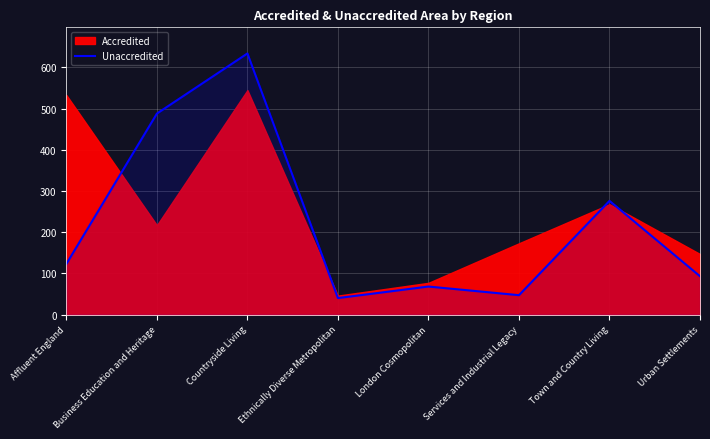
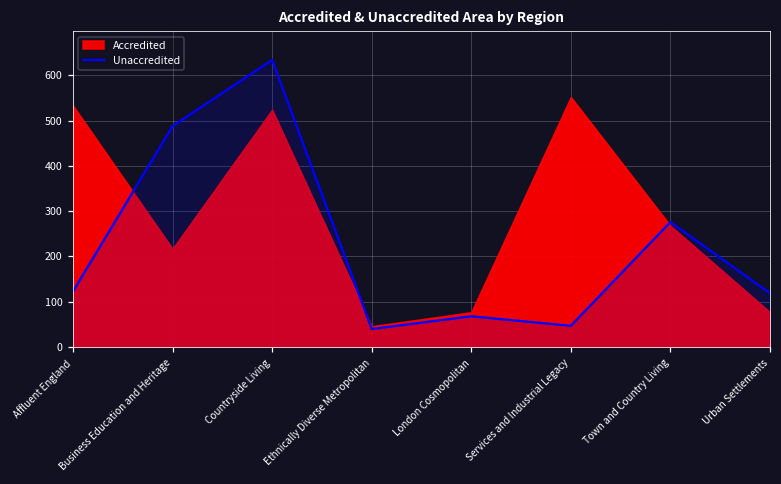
Accredited, Countryside Living: 550 -> 520
Accredited, Services and Industrial Legacy: 170 -> 550
Unaccredited, Urban Settlements: 90 -> 120
Accredited, Urban Settlements: 150 -> 80
